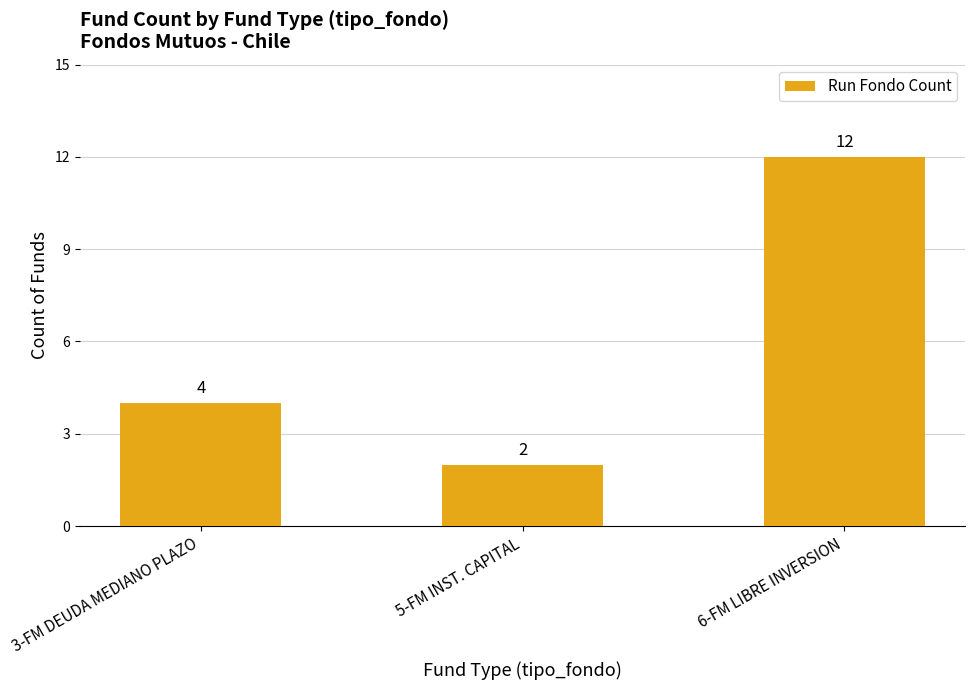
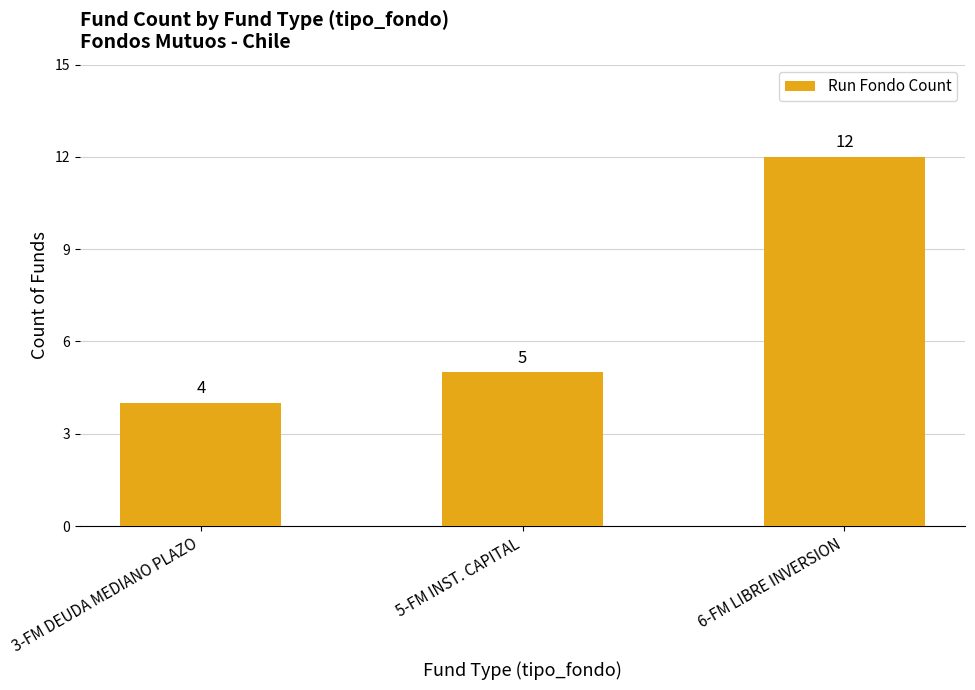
5-FM INST. CAPITAL: 2 -> 5
